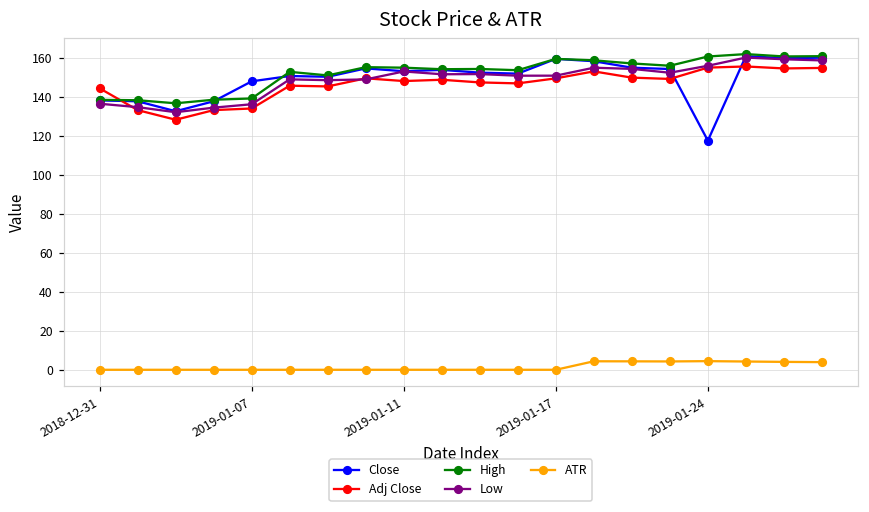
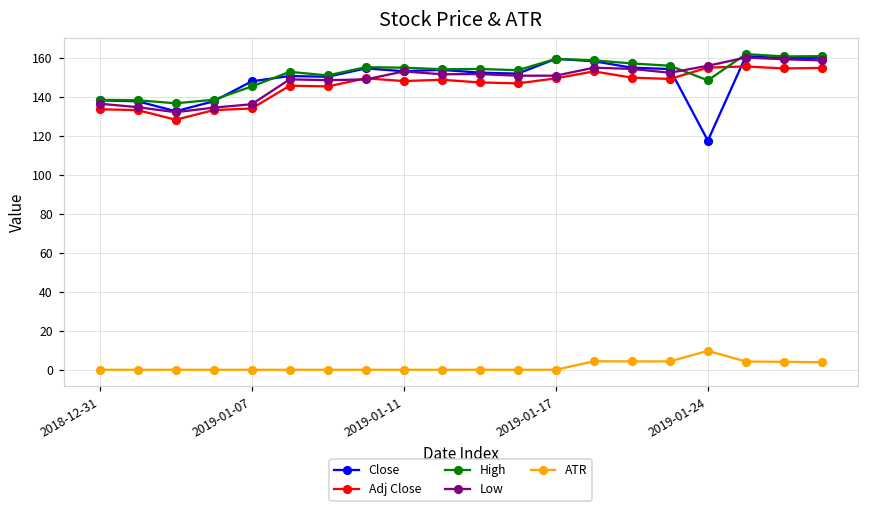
Adj Close, 2018-12-31: 144 -> 134
High, 2019-01-07: 139 -> 145
High, 2019-01-24: 161 -> 149
ATR, 2019-01-24: 4 -> 10
